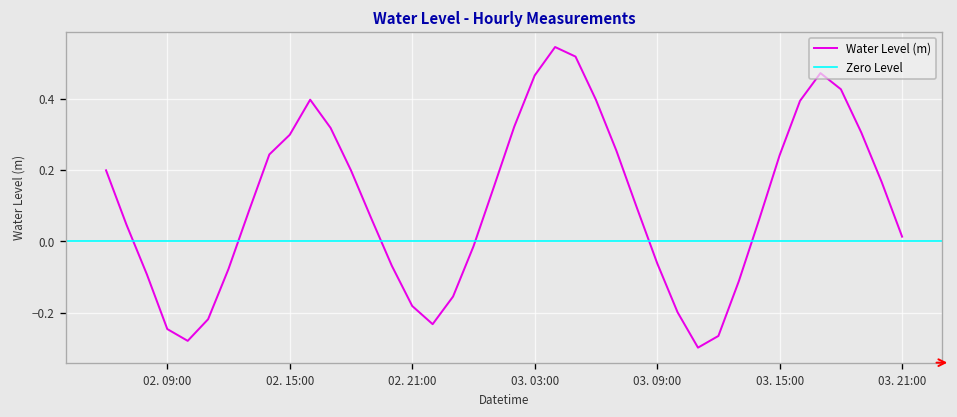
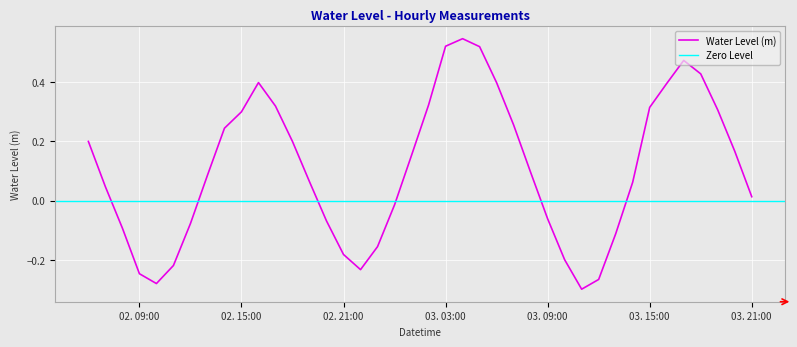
03. 03:00: 0.47 -> 0.52
03. 15:00: 0.24 -> 0.31
